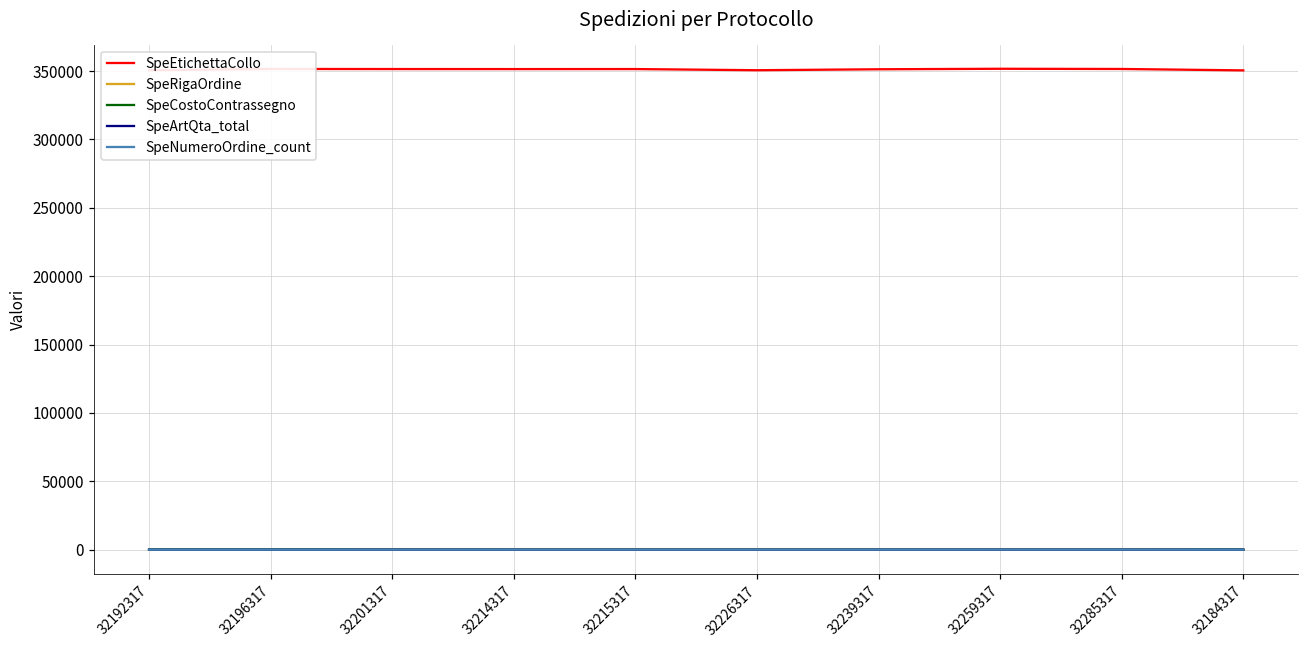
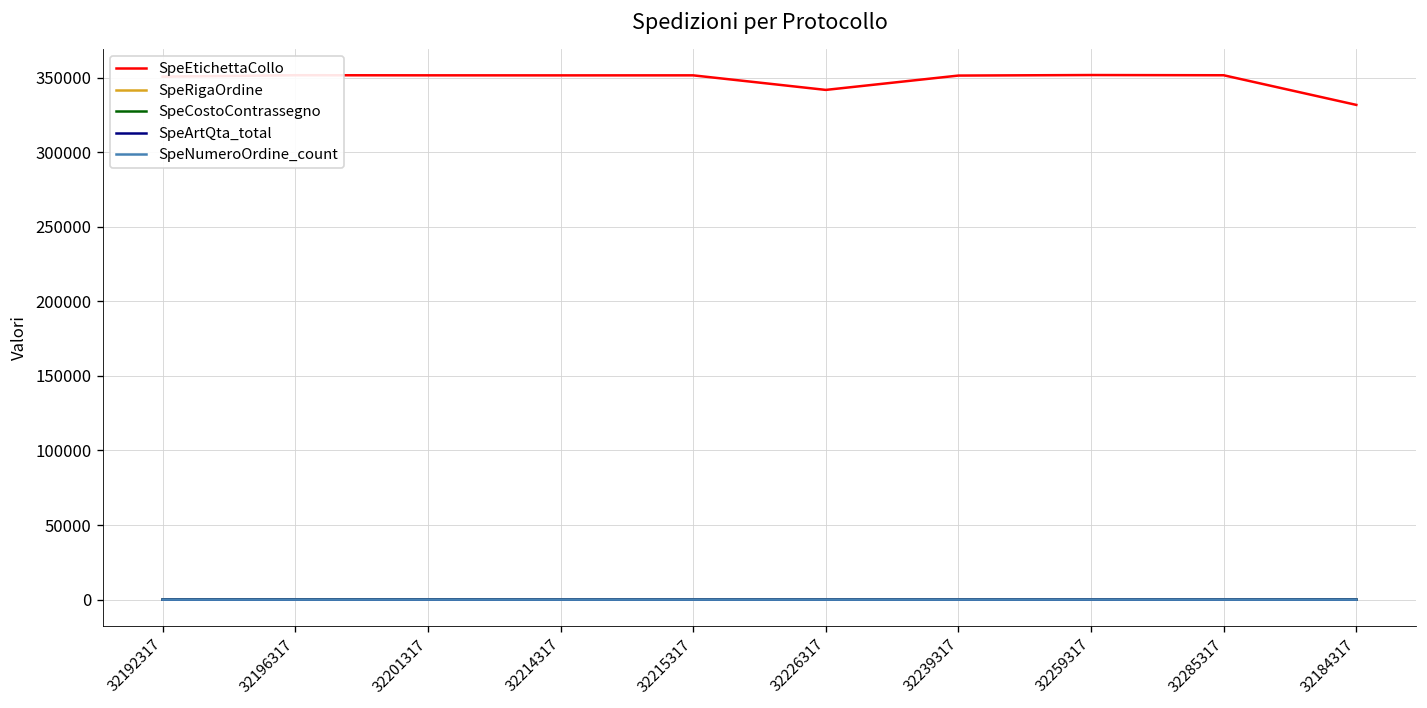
SpeEtichettaCollo, 32226317: 351000 -> 342000
SpeEtichettaCollo, 32184317: 350000 -> 332000
